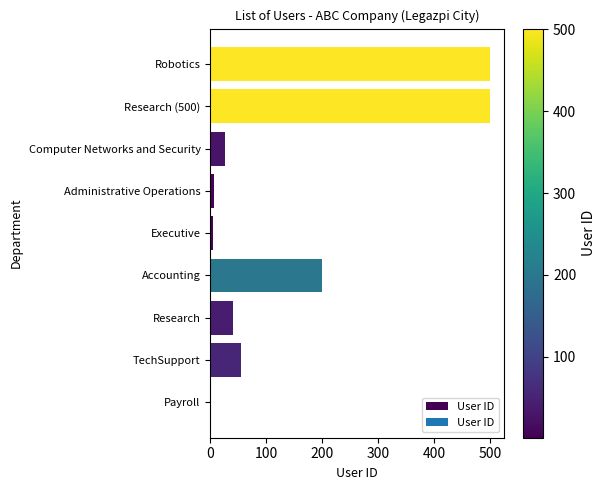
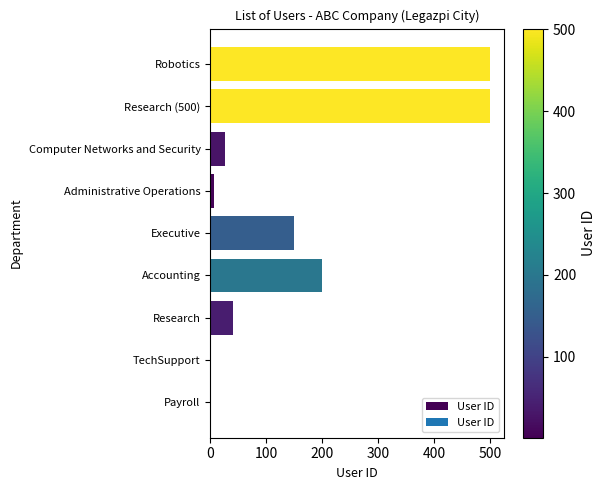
Executive: 10 -> 150
TechSupport: 60 -> 0
